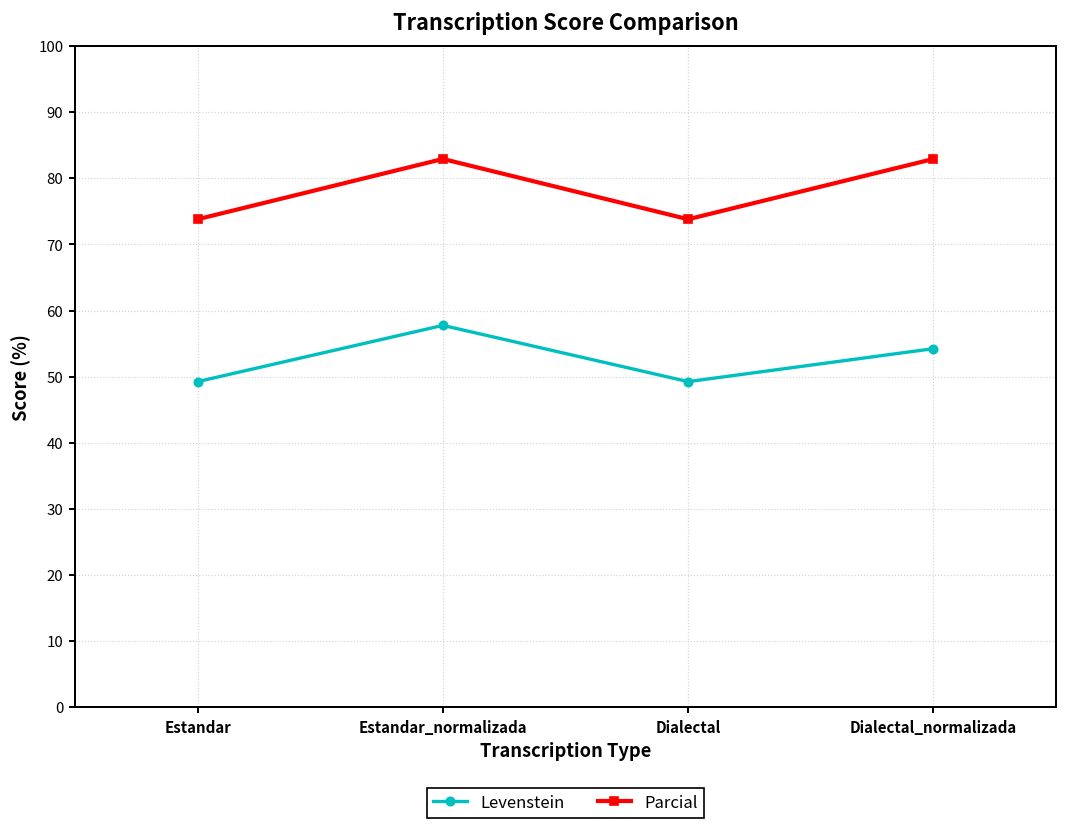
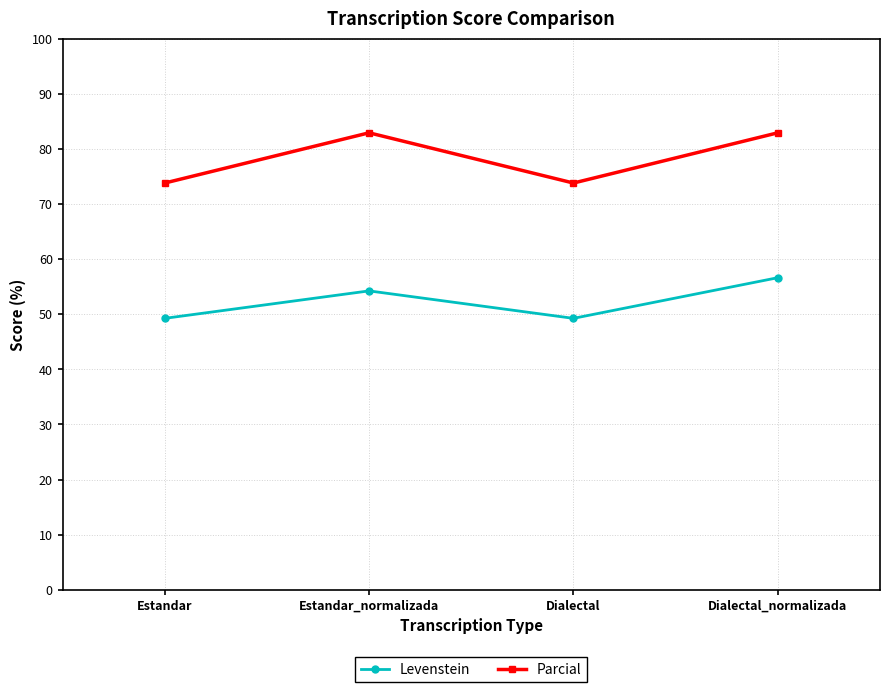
Levenstein, Estandar_normalizada: 58 -> 54
Levenstein, Dialectal_normalizada: 54 -> 57
